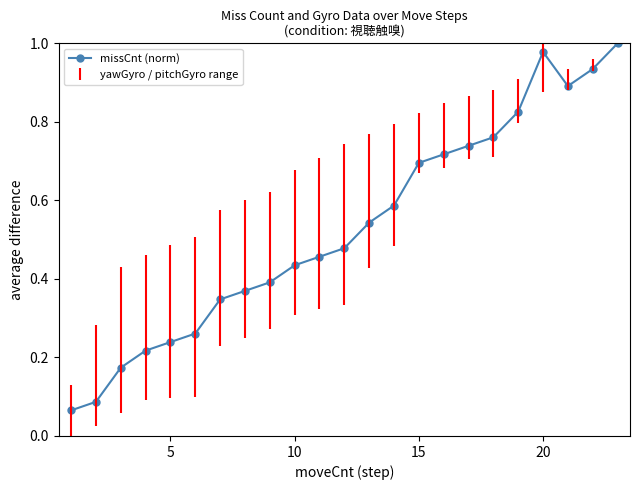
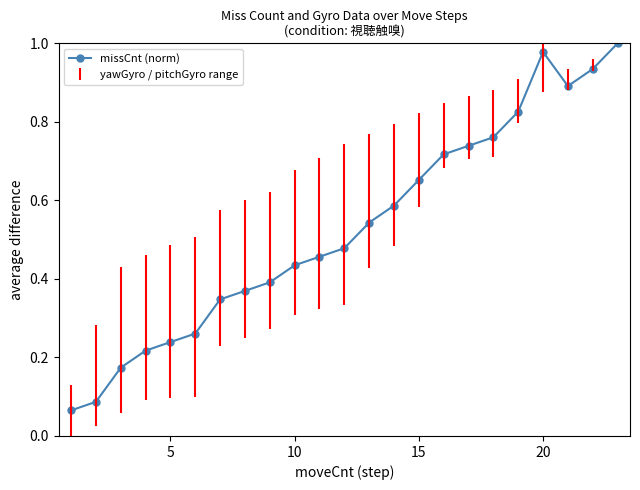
15: 0.70 -> 0.65
